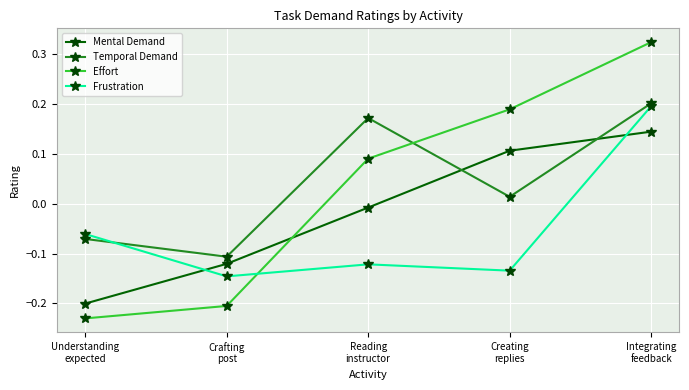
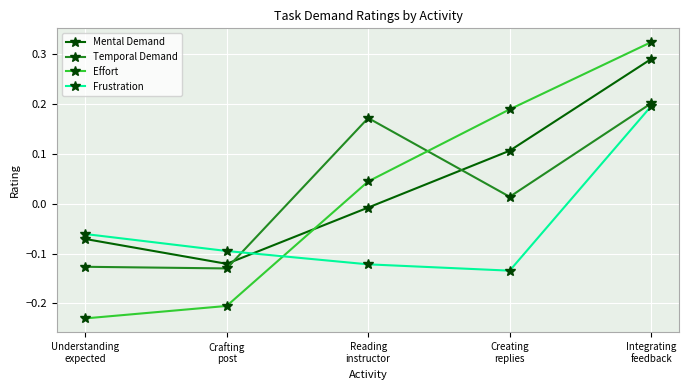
Mental Demand, Understanding expected: -0.20 -> -0.07
Temporal Demand, Understanding expected: -0.07 -> -0.13
Temporal Demand, Crafting post: -0.11 -> -0.13
Frustration, Crafting post: -0.15 -> -0.09
Effort, Reading instructor: 0.09 -> 0.04
Mental Demand, Integrating feedback: 0.14 -> 0.29
